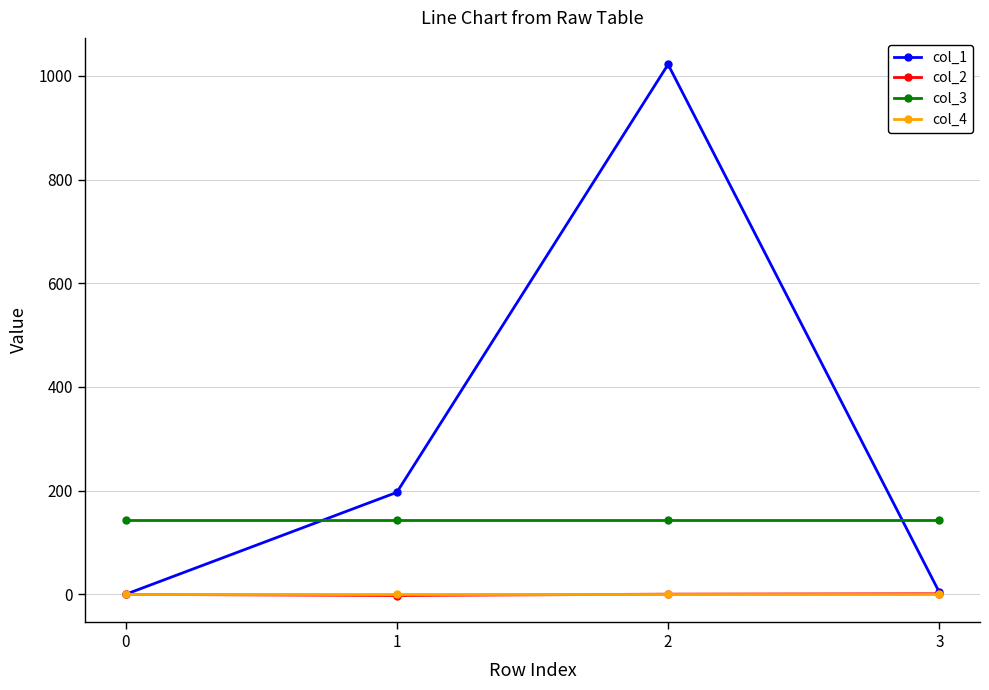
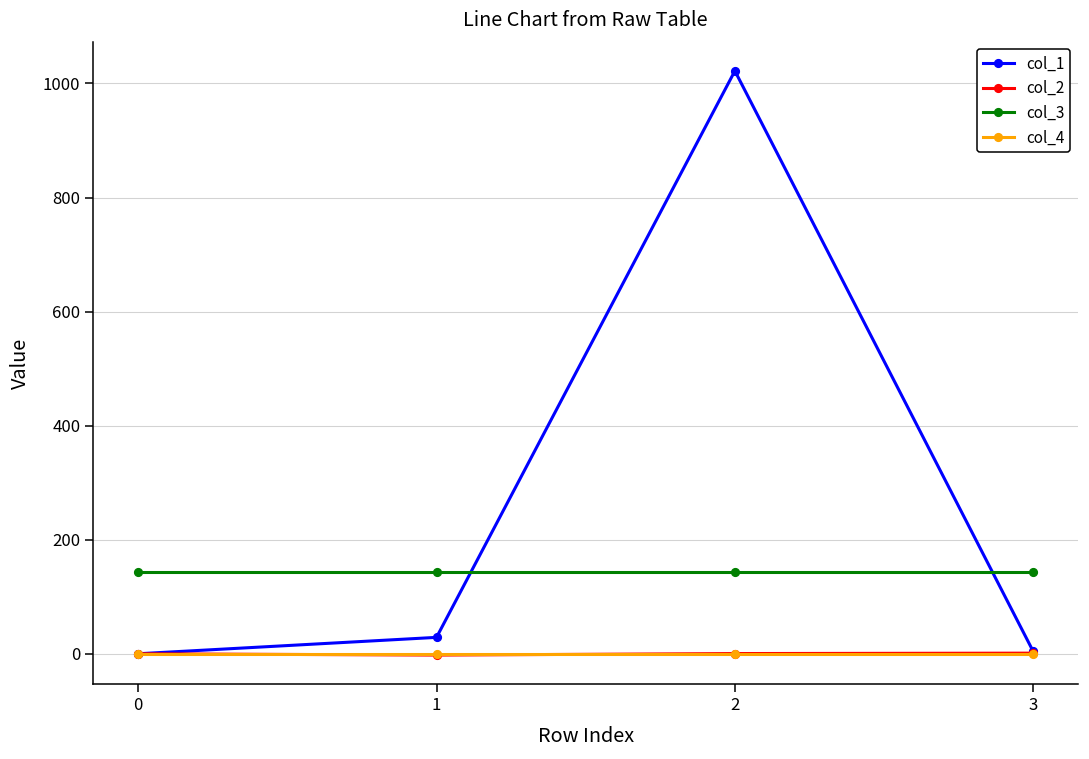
col_1, 1: 200 -> 30
